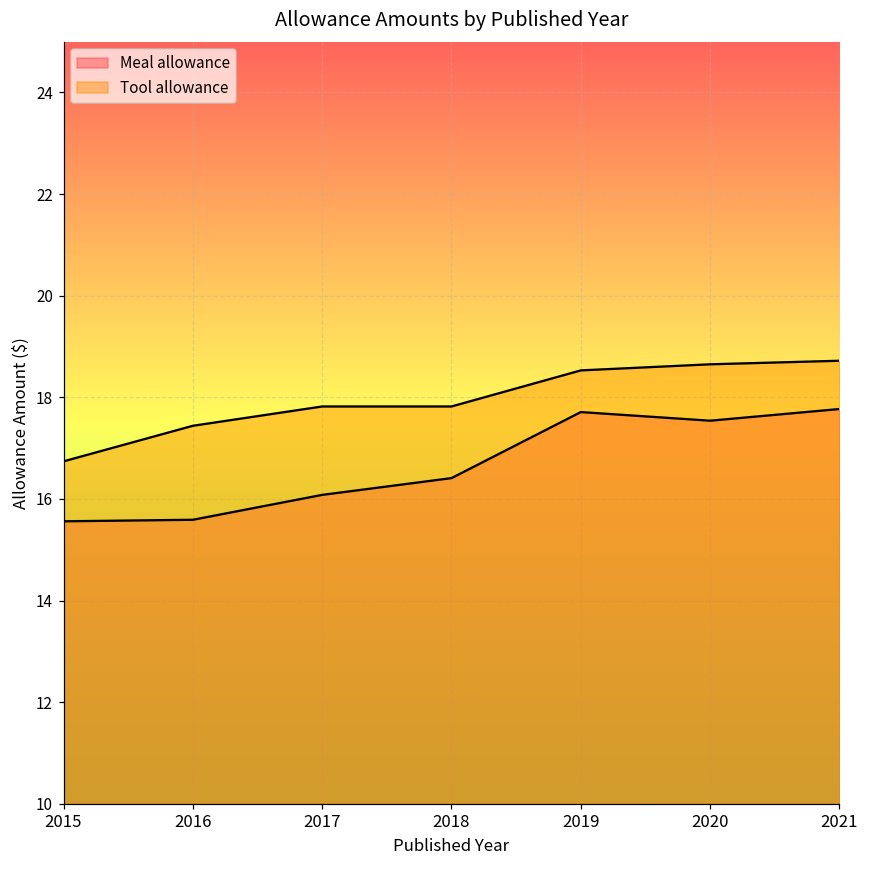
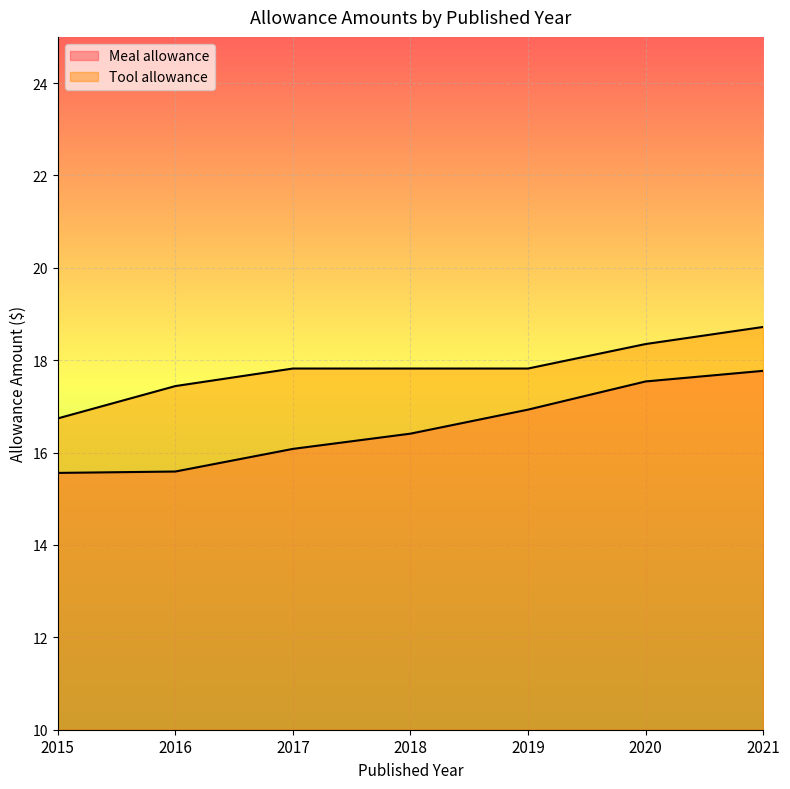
Meal allowance, 2019: 17.7 -> 16.9
Tool allowance, 2019: 18.5 -> 17.8
Tool allowance, 2020: 18.7 -> 18.4
